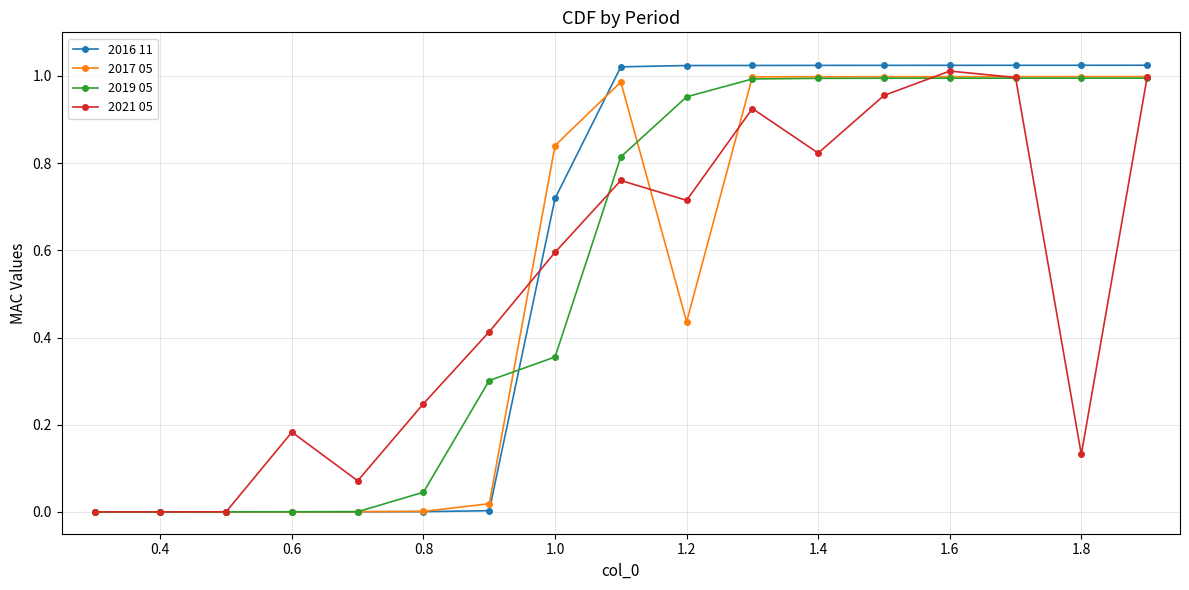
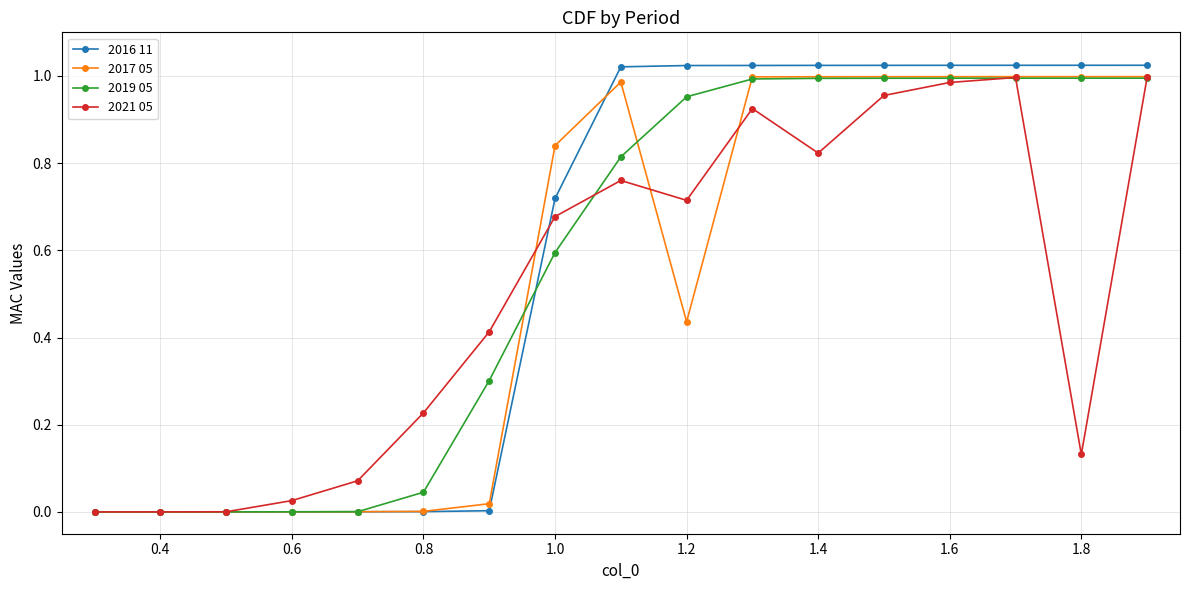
2021 05, 0.6: 0.18 -> 0.03
2021 05, 0.8: 0.25 -> 0.23
2019 05, 1.0: 0.36 -> 0.59
2021 05, 1.0: 0.60 -> 0.68
2021 05, 1.6: 1.01 -> 0.98
